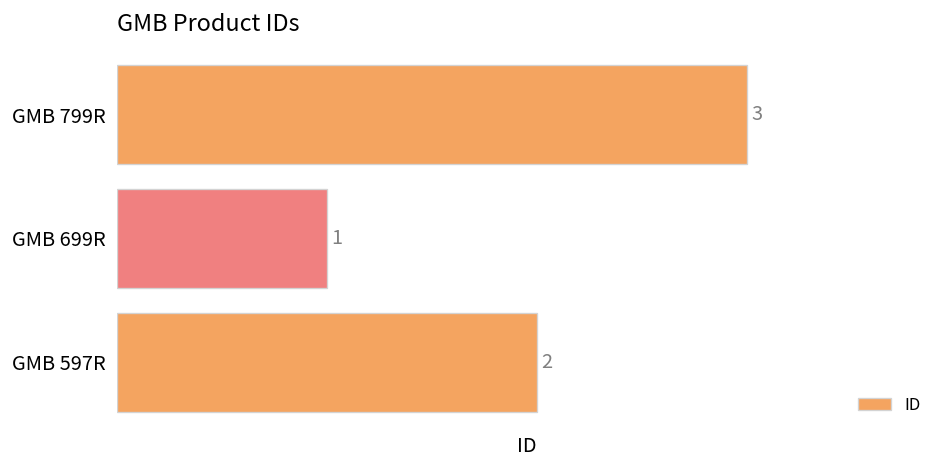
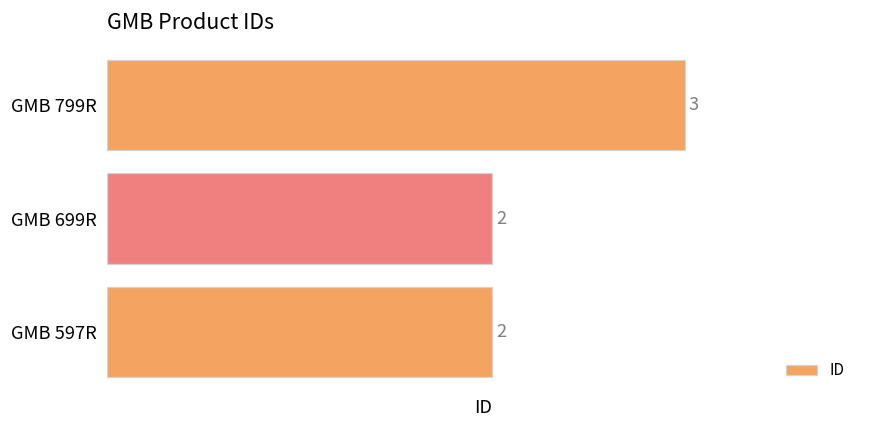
GMB 699R: 1 -> 2
